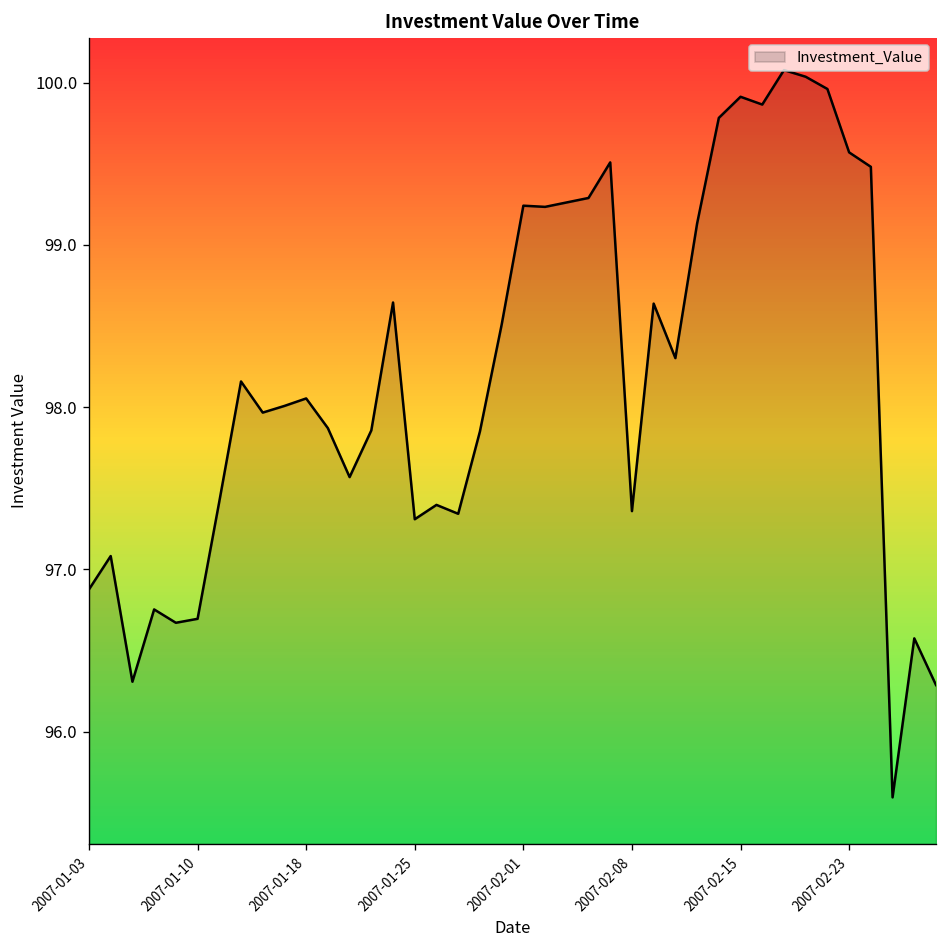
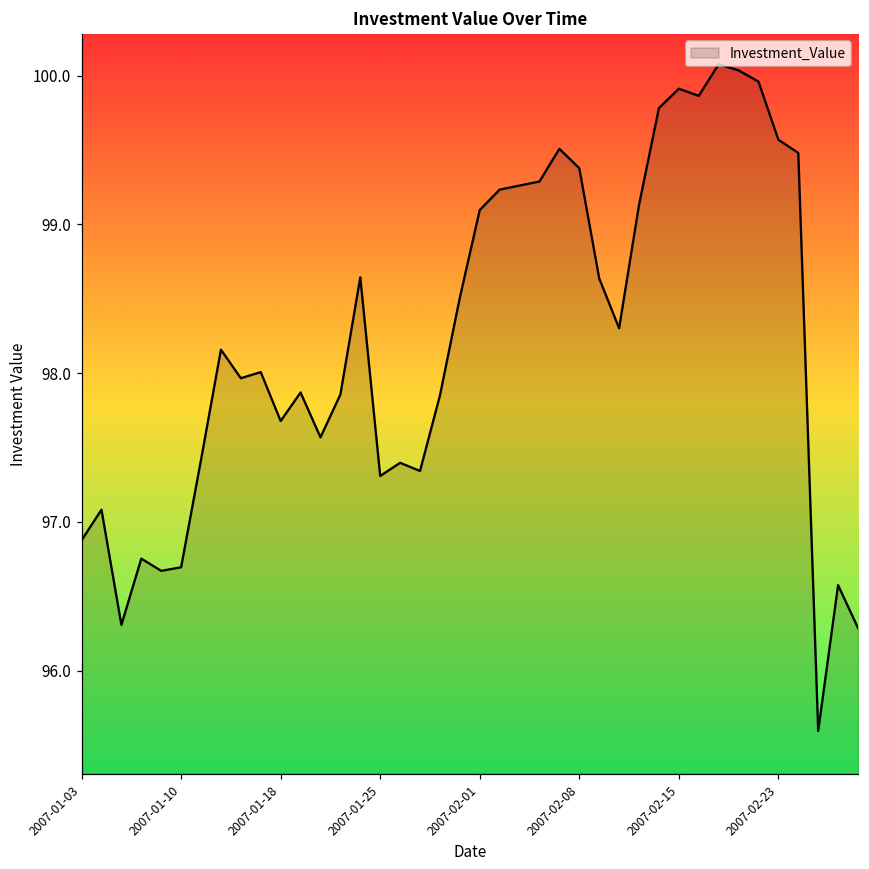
2007-01-18: 98.05 -> 97.68
2007-02-01: 99.24 -> 99.10
2007-02-08: 97.36 -> 99.38
